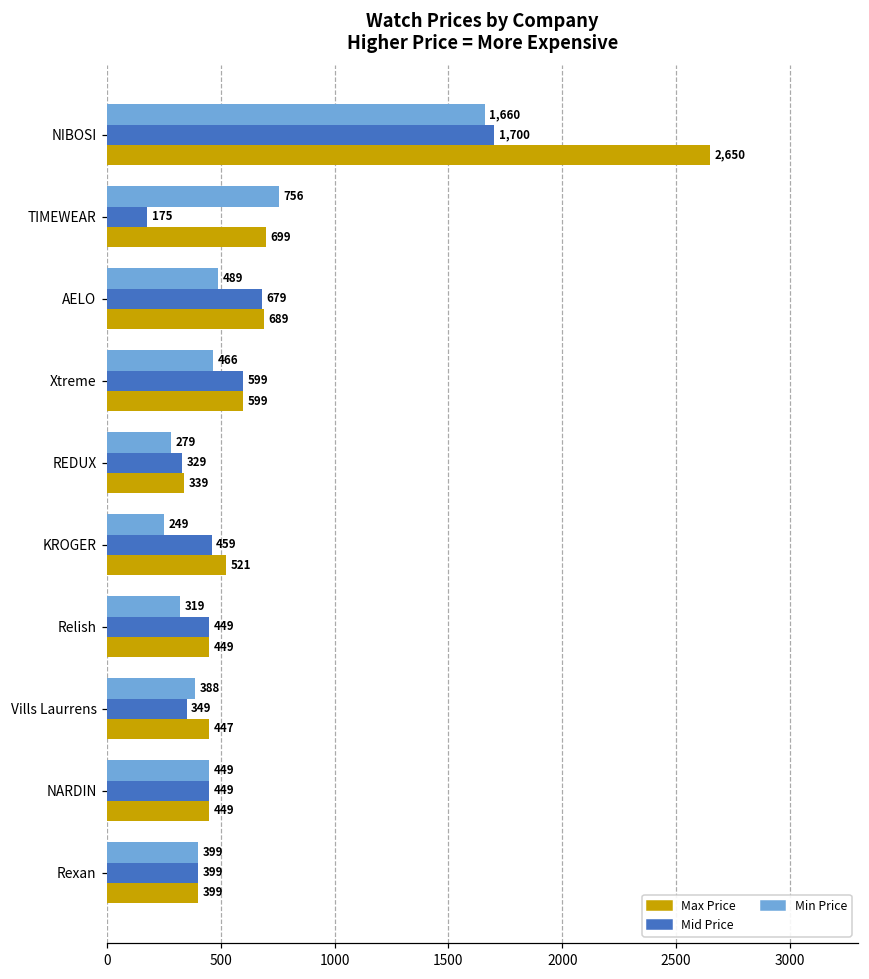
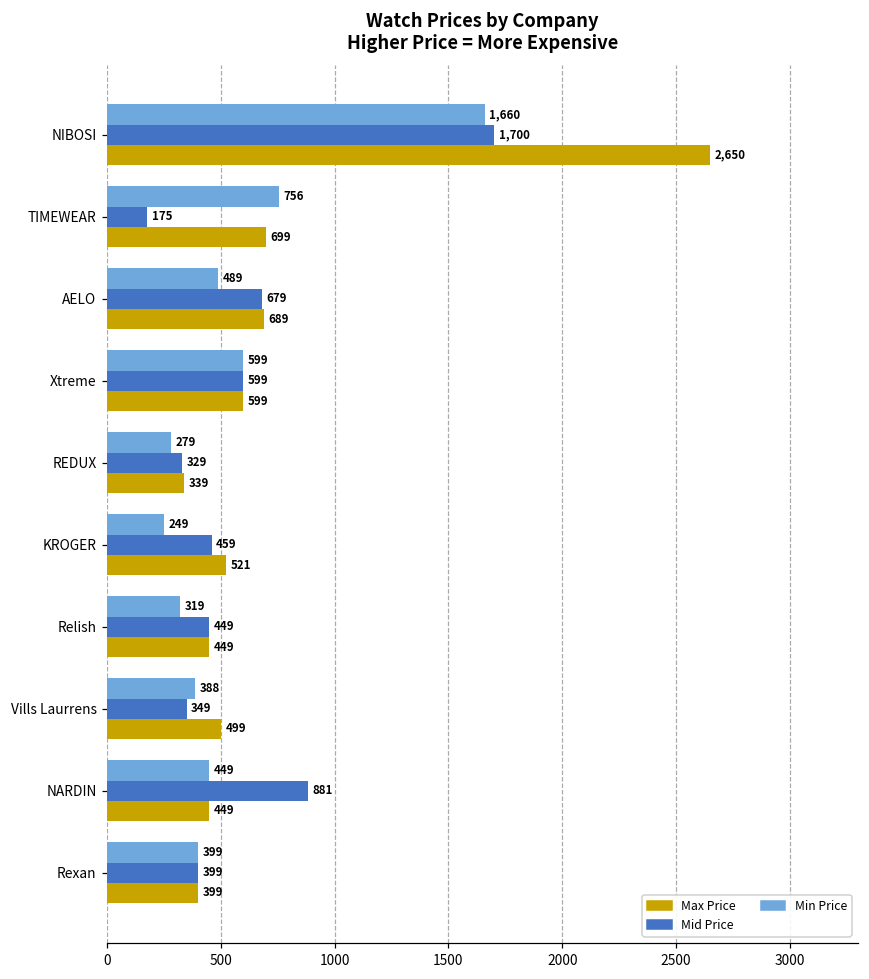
Min Price, Xtreme: 466 -> 599
Max Price, Vills Laurrens: 447 -> 499
Mid Price, NARDIN: 449 -> 881
